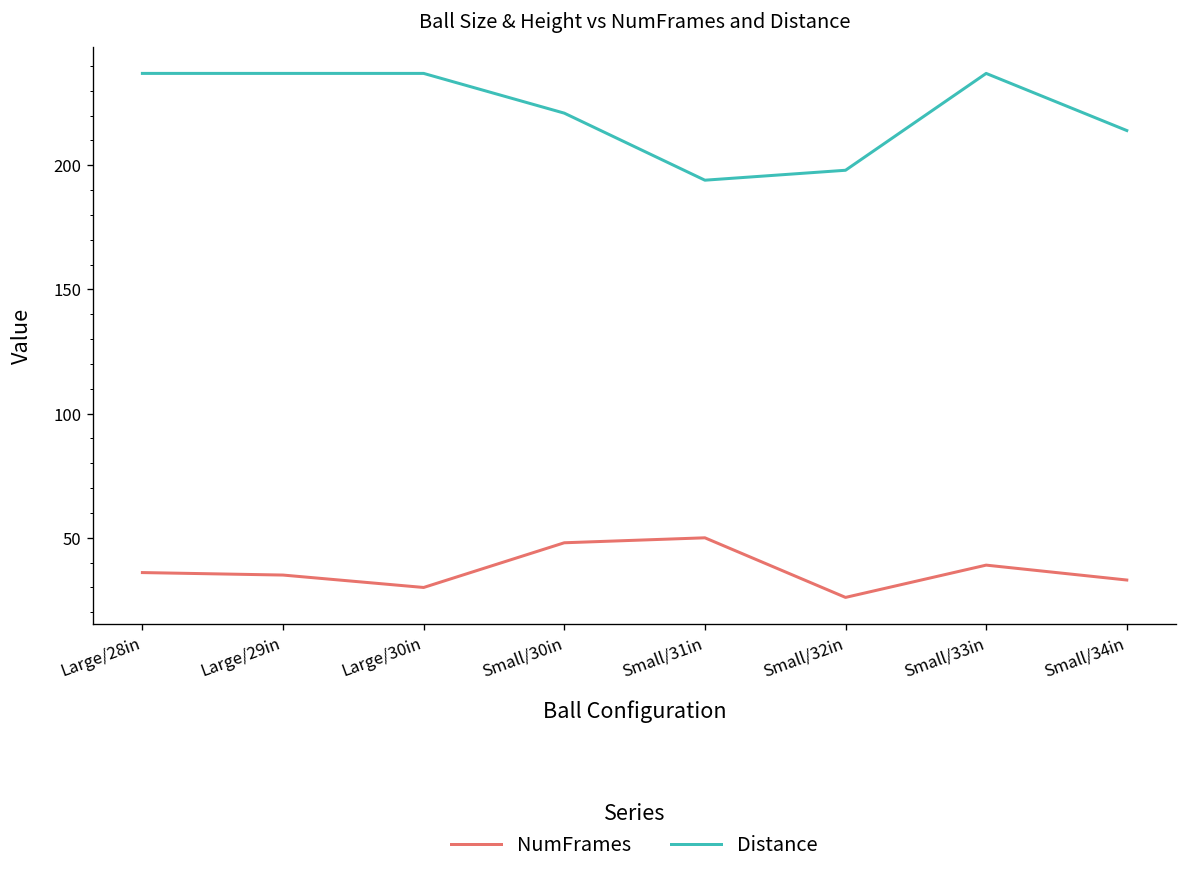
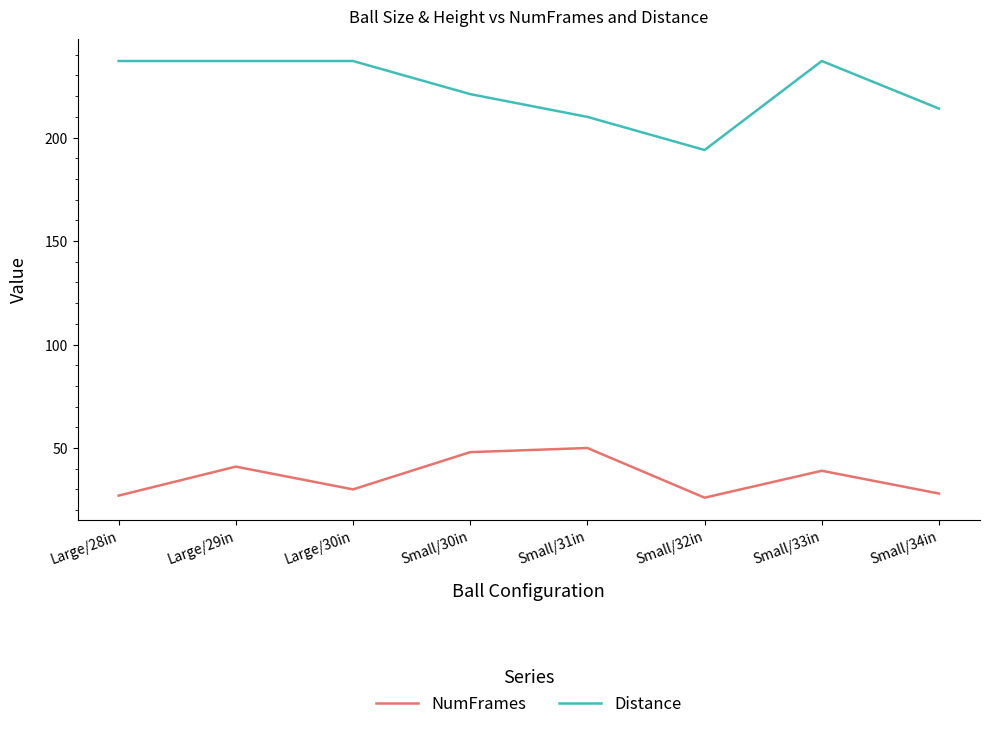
NumFrames, Large/28in: 36 -> 27
NumFrames, Large/29in: 35 -> 41
Distance, Small/31in: 194 -> 210
Distance, Small/32in: 198 -> 194
NumFrames, Small/34in: 33 -> 28
